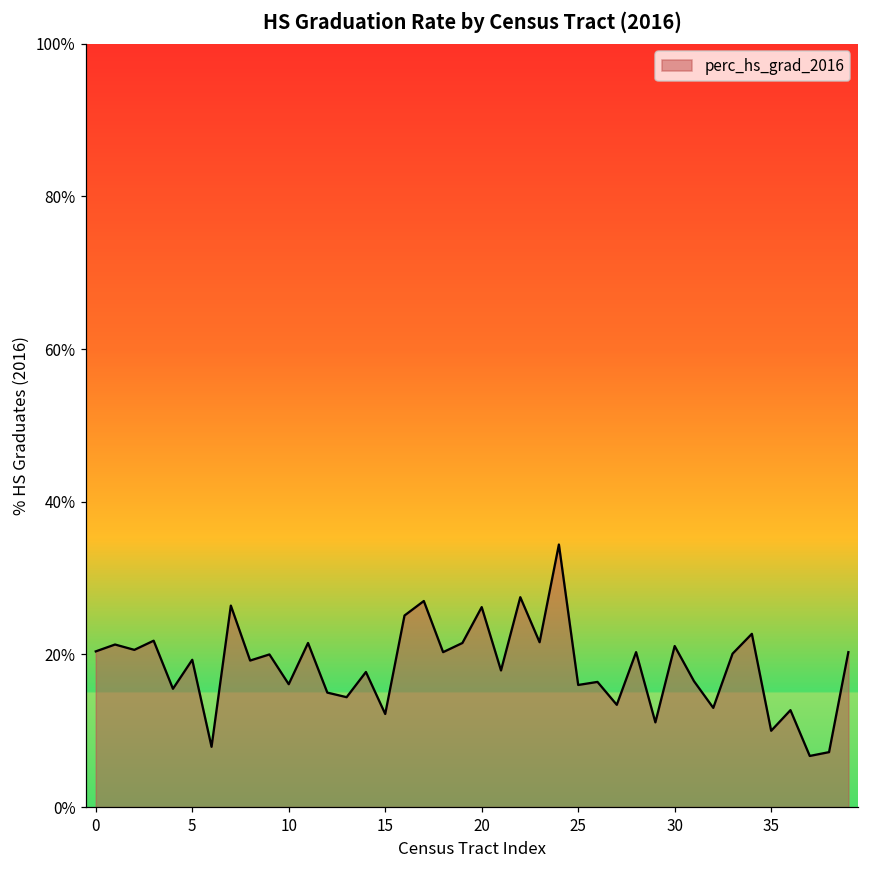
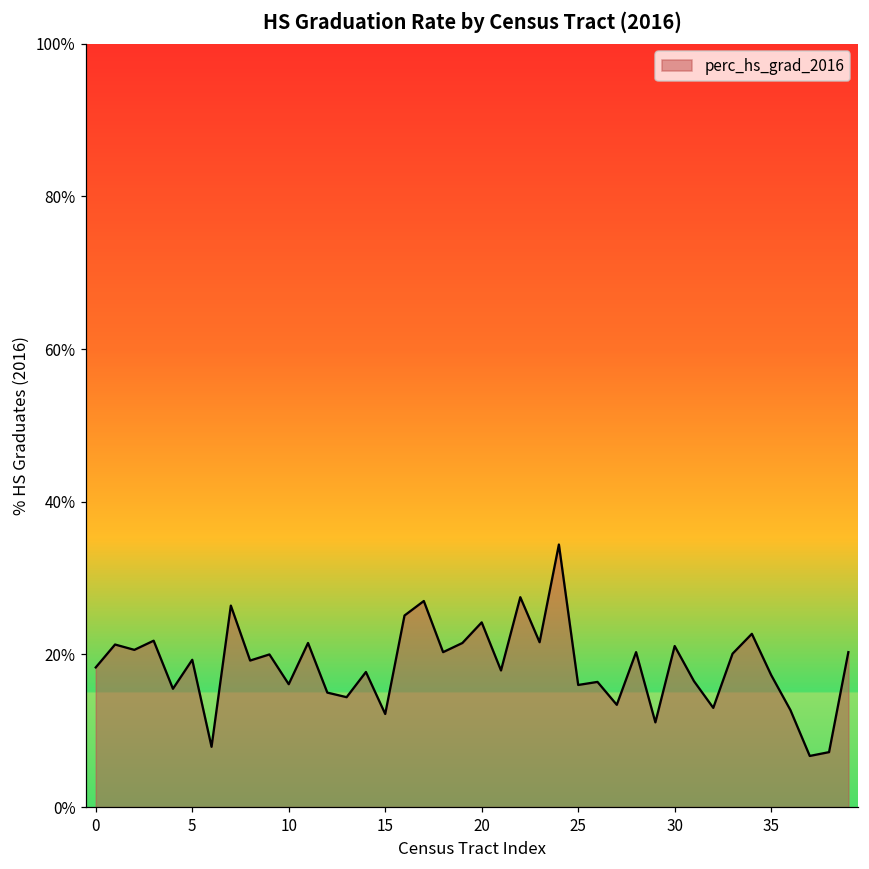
0: 20% -> 18%
20: 26% -> 24%
35: 10% -> 17%
